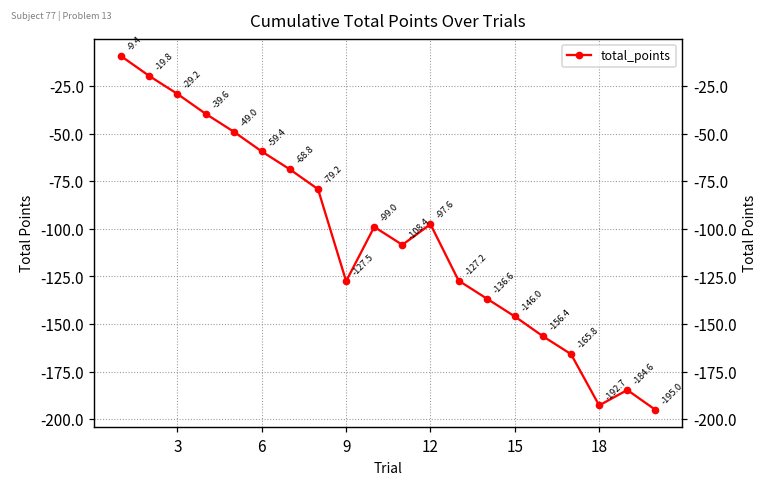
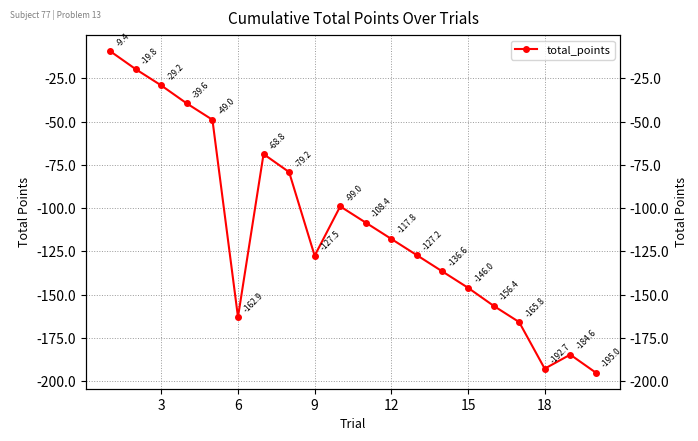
6: -59.4 -> -162.9
12: -97.6 -> -117.8
